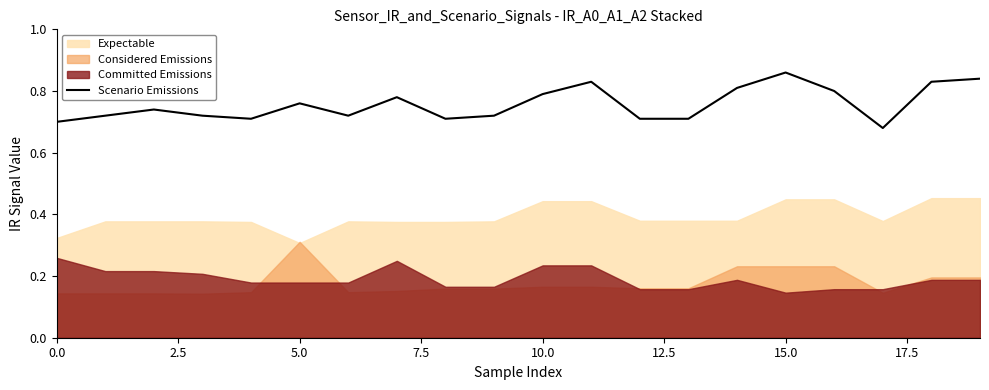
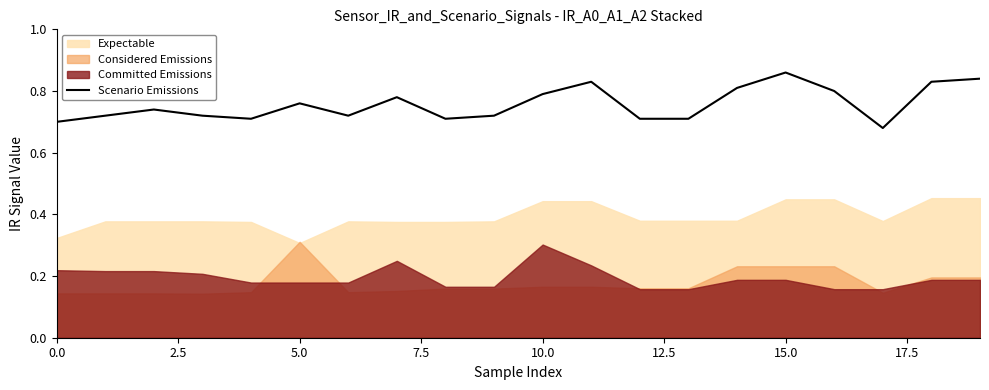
Committed Emissions, 0.0: 0.26 -> 0.22
Committed Emissions, 10.0: 0.23 -> 0.30
Committed Emissions, 15.0: 0.15 -> 0.19
